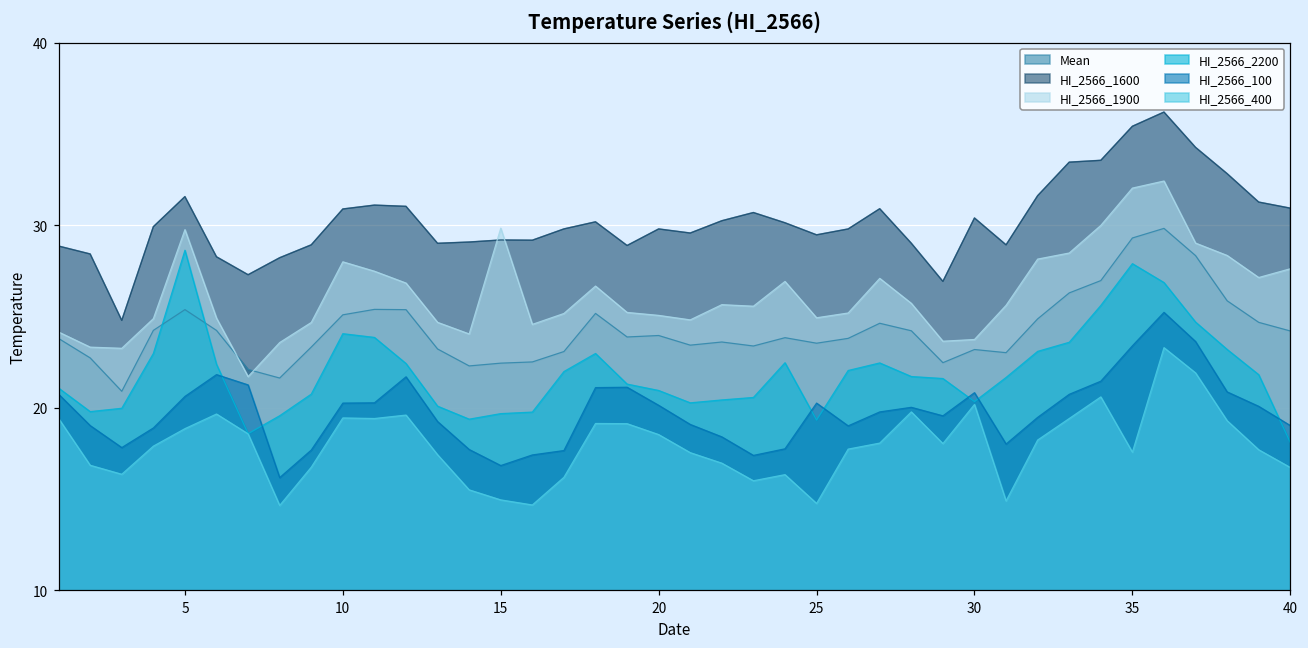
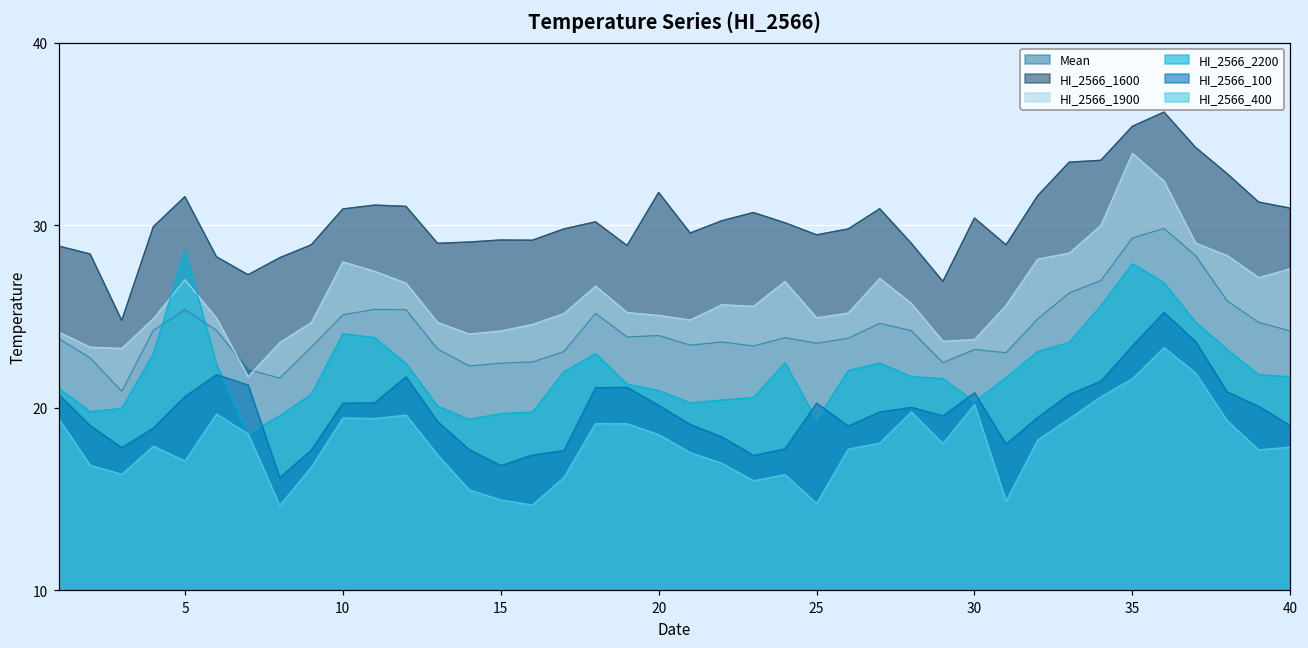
HI_2566_1900, 5: 29.8 -> 27.0
HI_2566_400, 5: 18.9 -> 17.1
HI_2566_1900, 15: 29.8 -> 24.2
HI_2566_1600, 20: 29.8 -> 31.8
HI_2566_1900, 35: 32.0 -> 34.0
HI_2566_400, 35: 17.6 -> 21.6
HI_2566_2200, 40: 18.1 -> 21.7
HI_2566_400, 40: 16.7 -> 17.9
